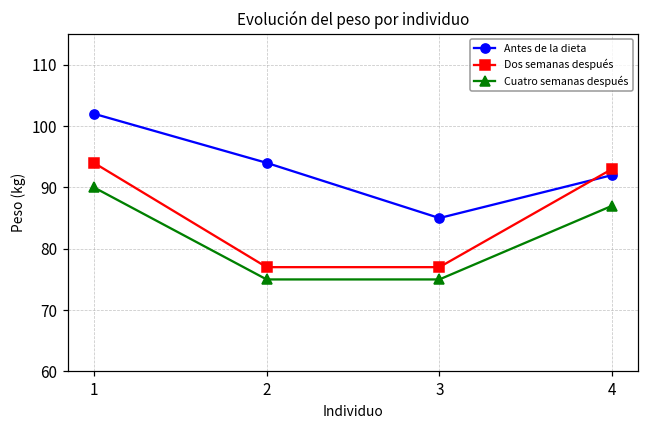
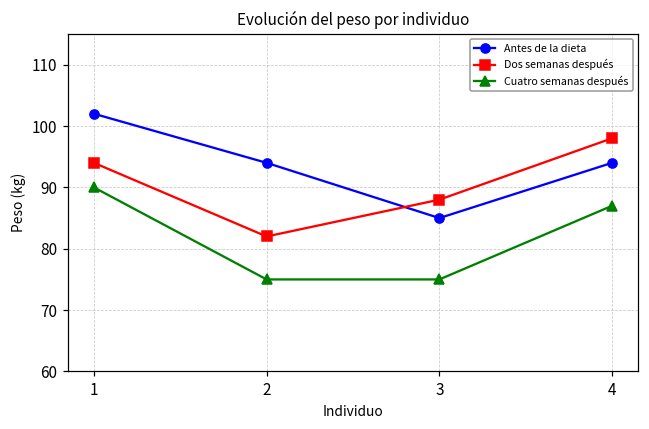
Dos semanas después, 2: 77 -> 82
Dos semanas después, 3: 77 -> 88
Antes de la dieta, 4: 92 -> 94
Dos semanas después, 4: 93 -> 98
